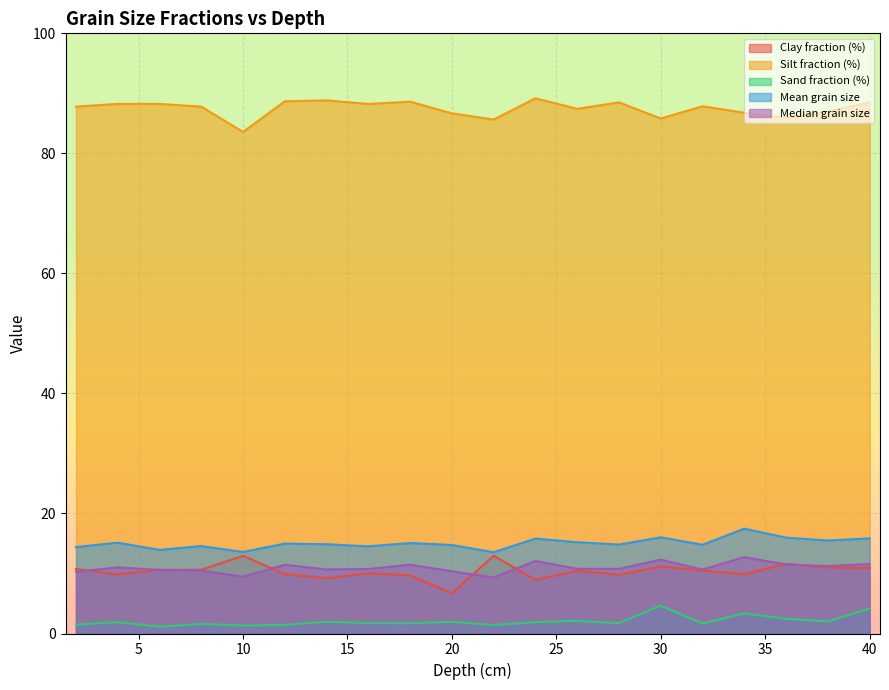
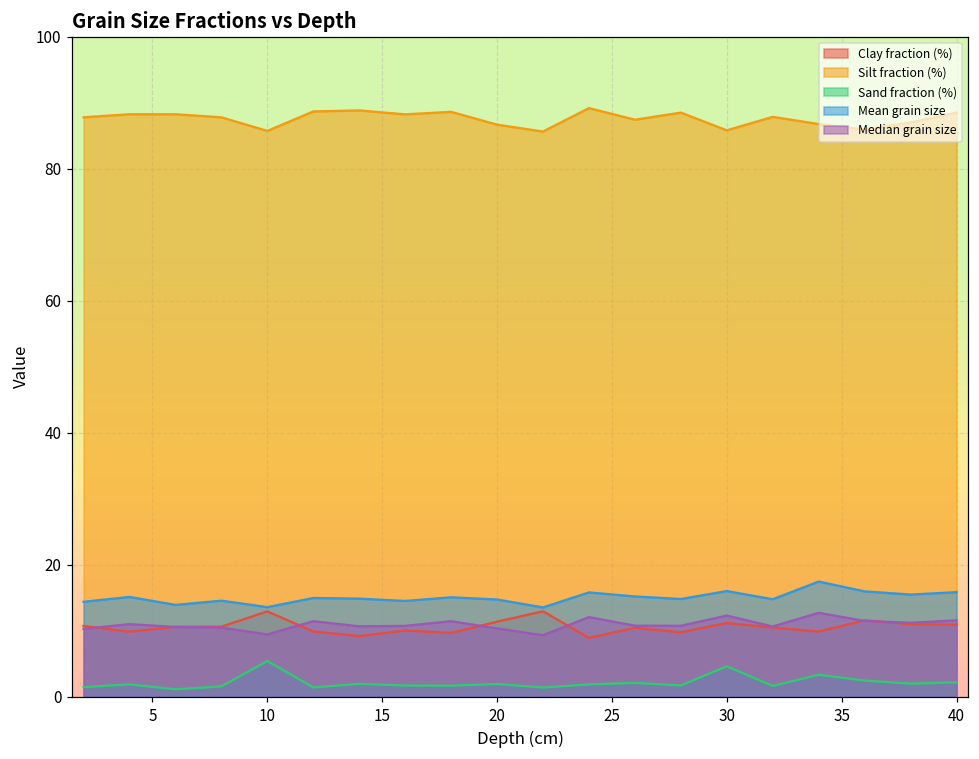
Silt fraction (%), 10: 84 -> 86
Sand fraction (%), 10: 1 -> 5
Clay fraction (%), 20: 7 -> 11
Sand fraction (%), 40: 4 -> 2
